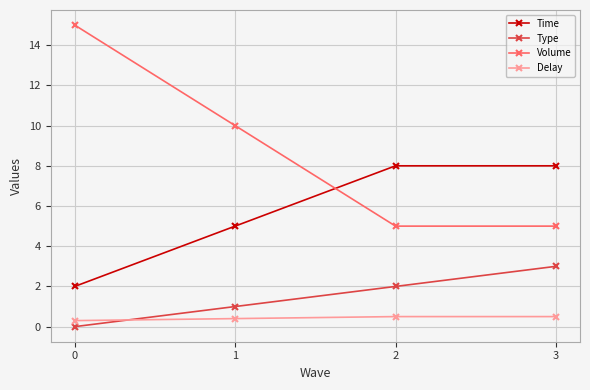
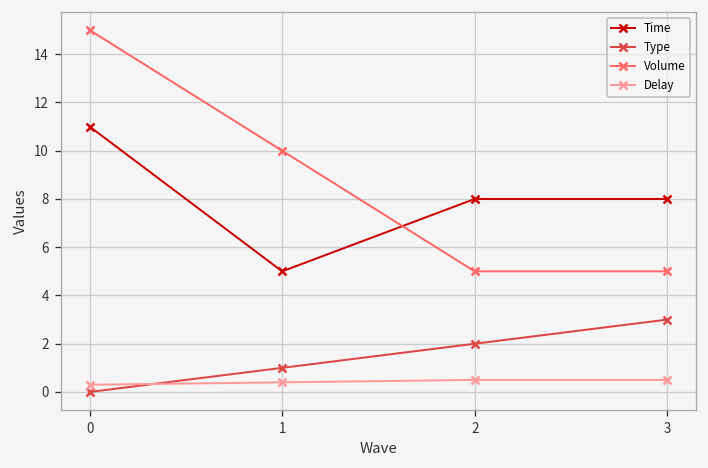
Time, 0: 2 -> 11
